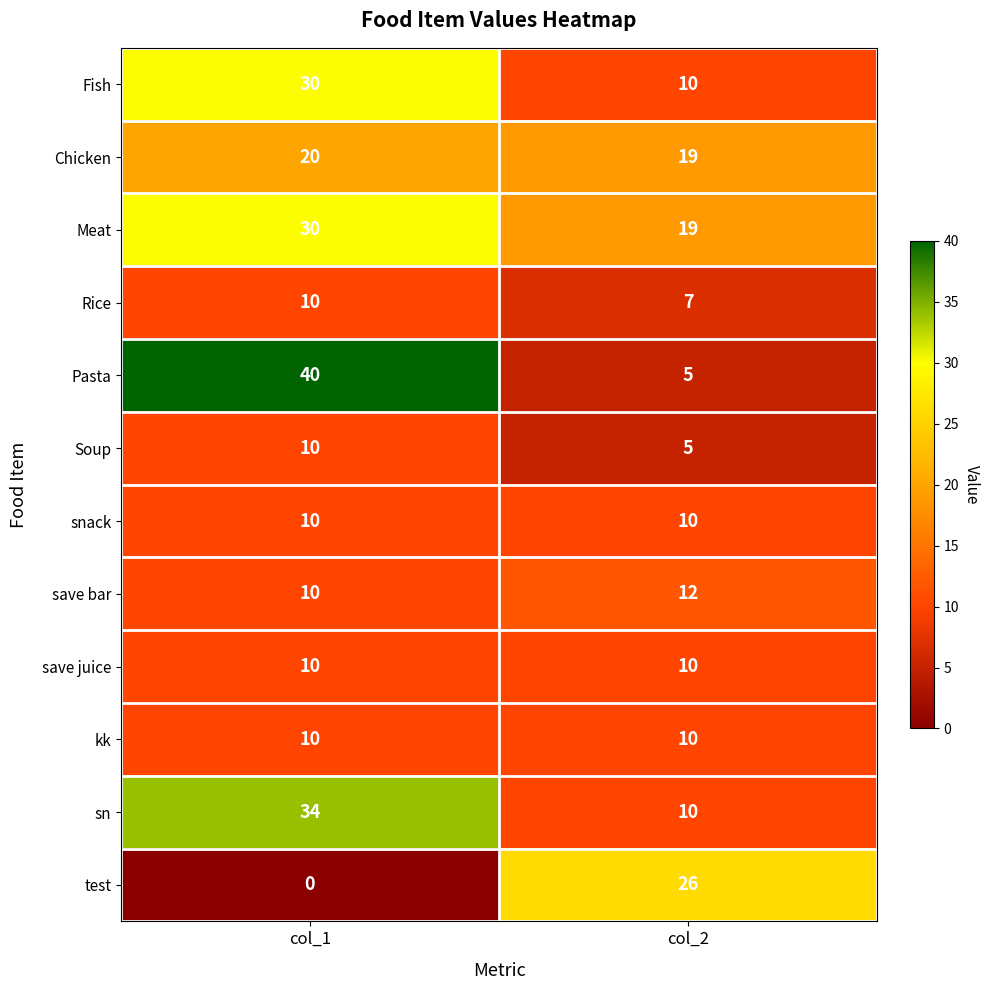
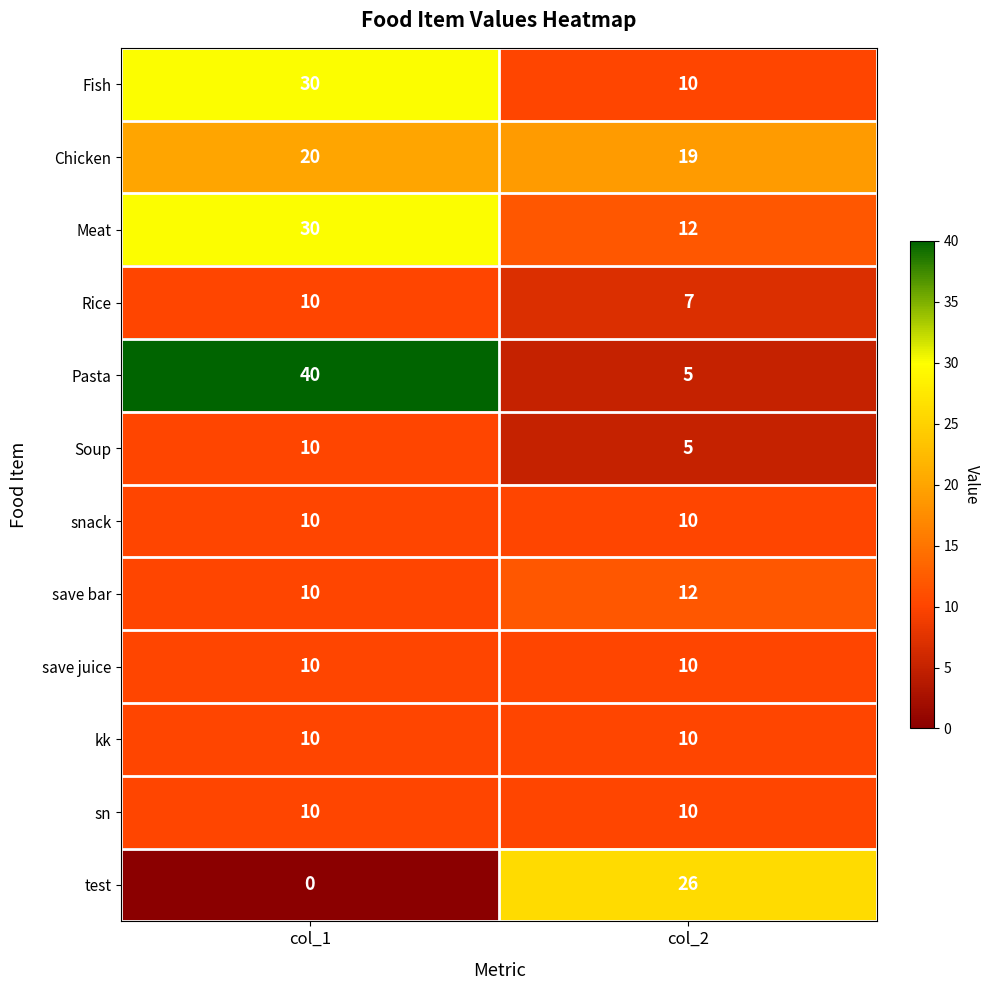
Meat, col_2: 19 -> 12
sn, col_1: 34 -> 10
